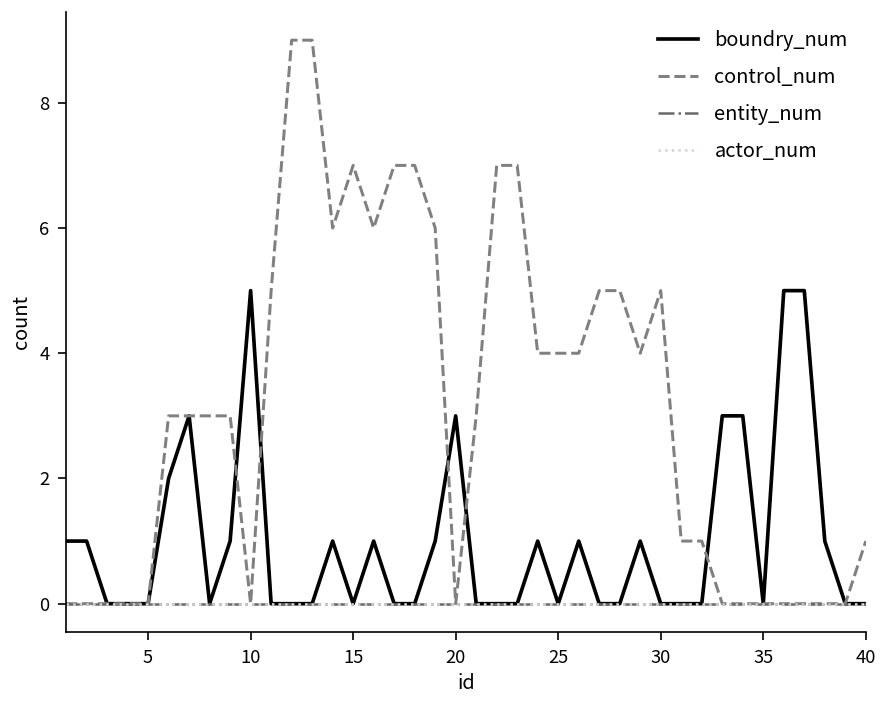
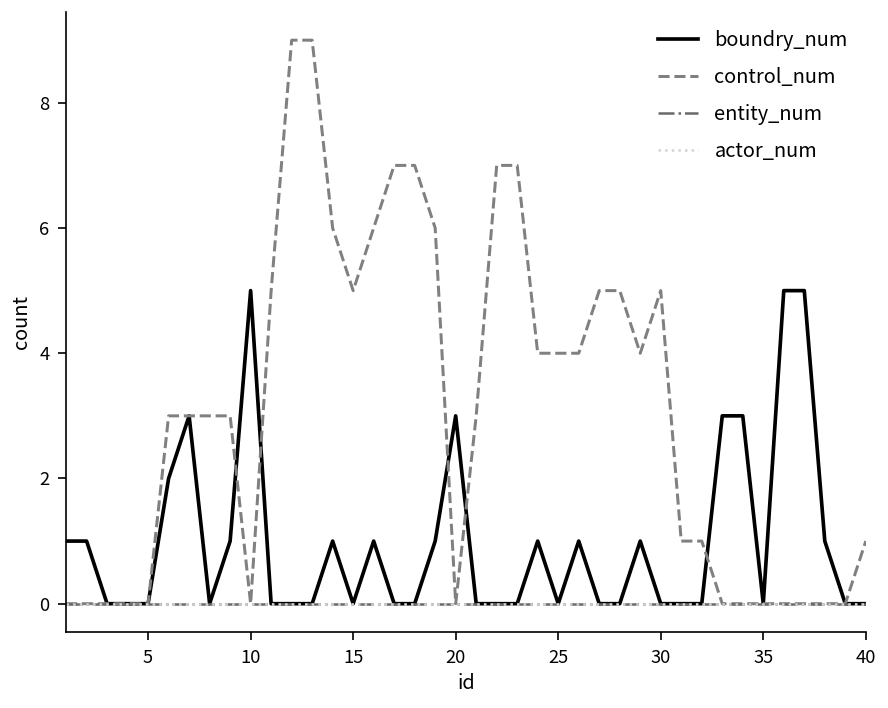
control_num, 15: 7 -> 5
